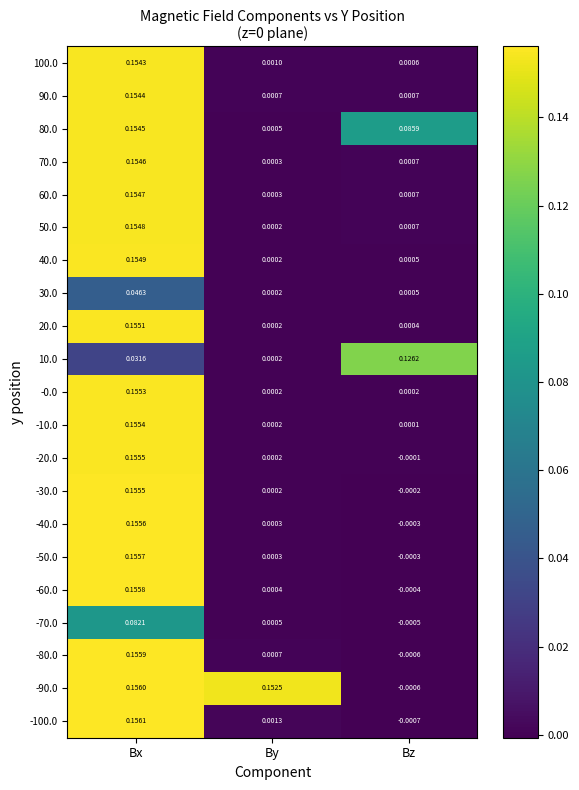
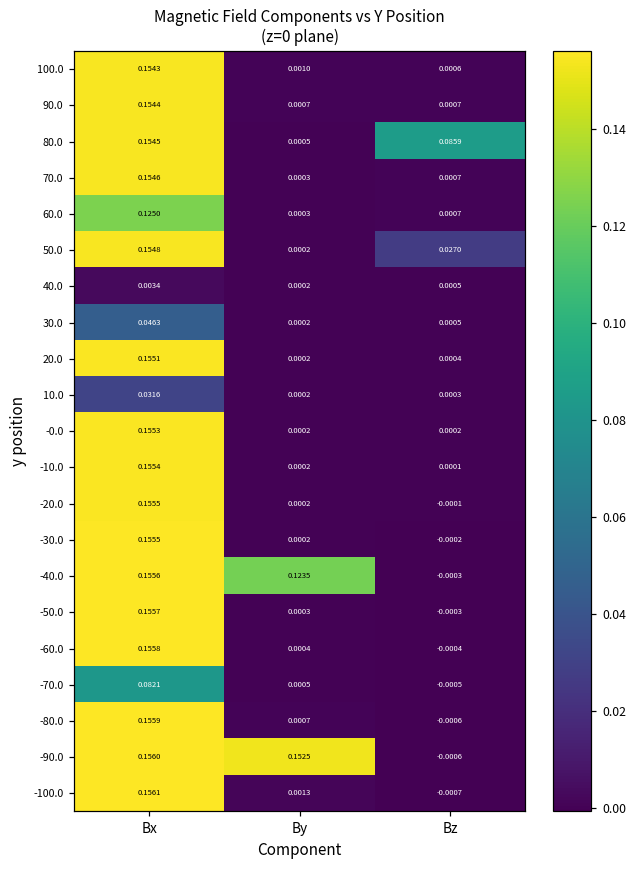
60.0, Bx: 0.1547 -> 0.1250
50.0, Bz: 0.0007 -> 0.0270
40.0, Bx: 0.1549 -> 0.0034
10.0, Bz: 0.1262 -> 0.0003
-40.0, By: 0.0003 -> 0.1235
